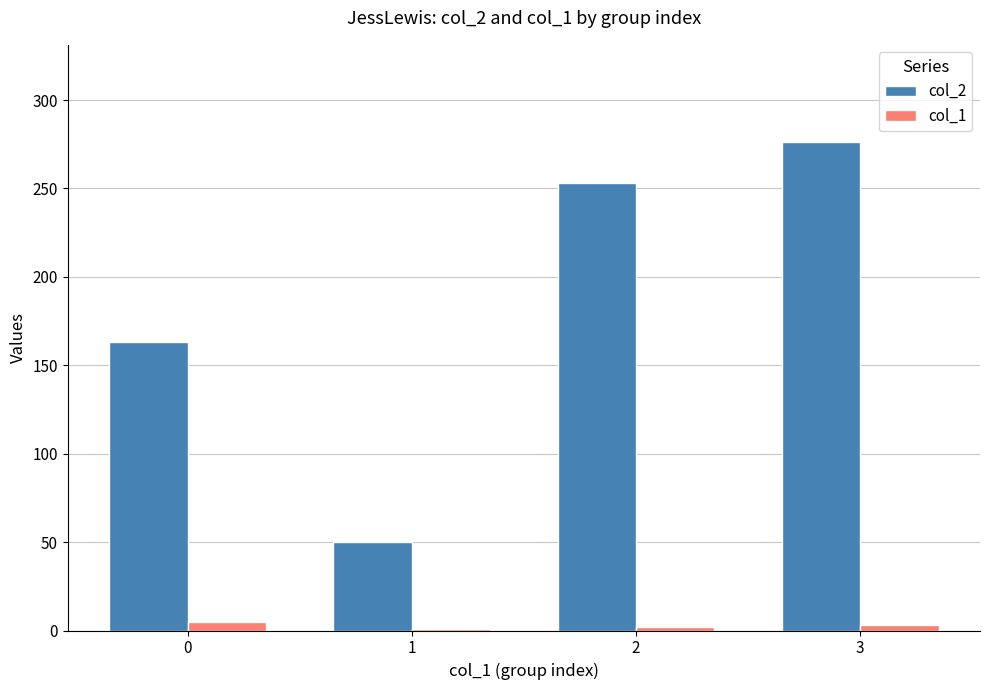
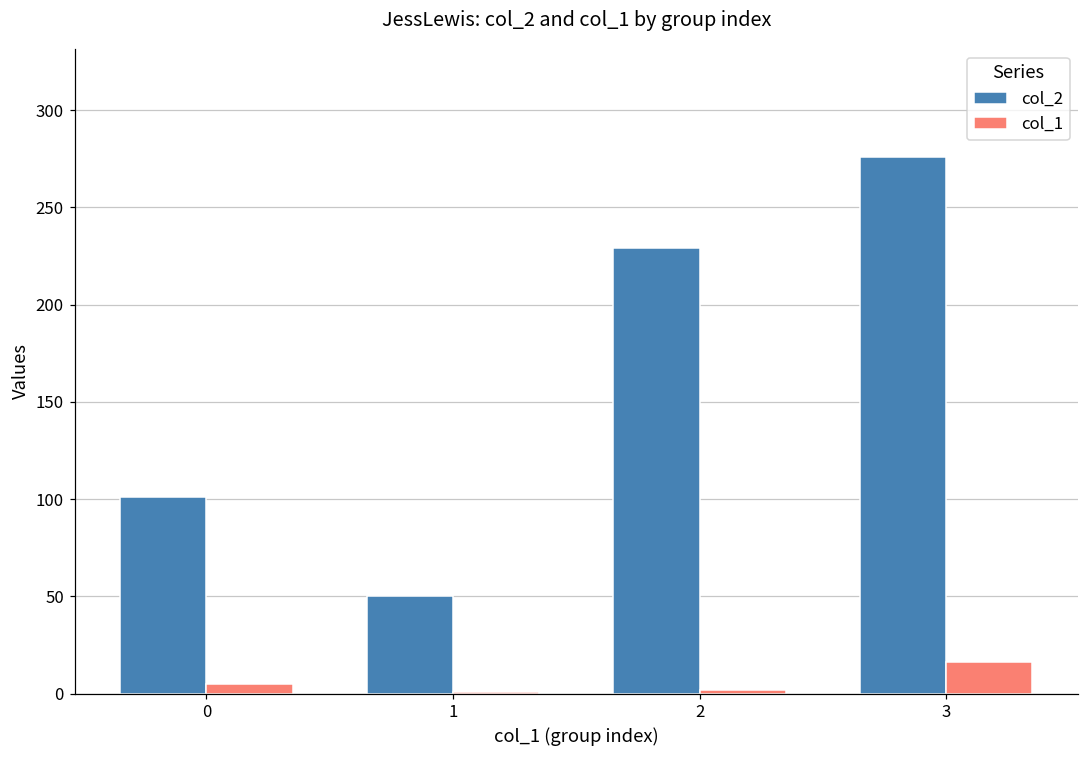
col_2, 0: 163 -> 101
col_2, 2: 253 -> 229
col_1, 3: 3 -> 16
